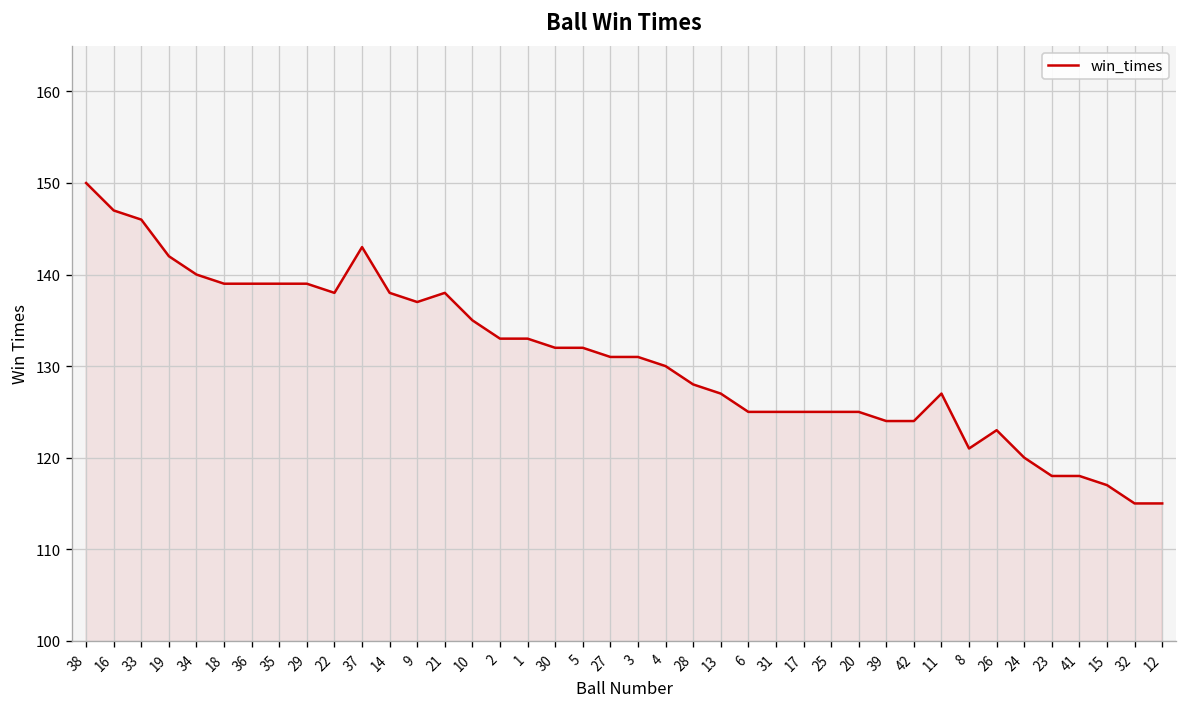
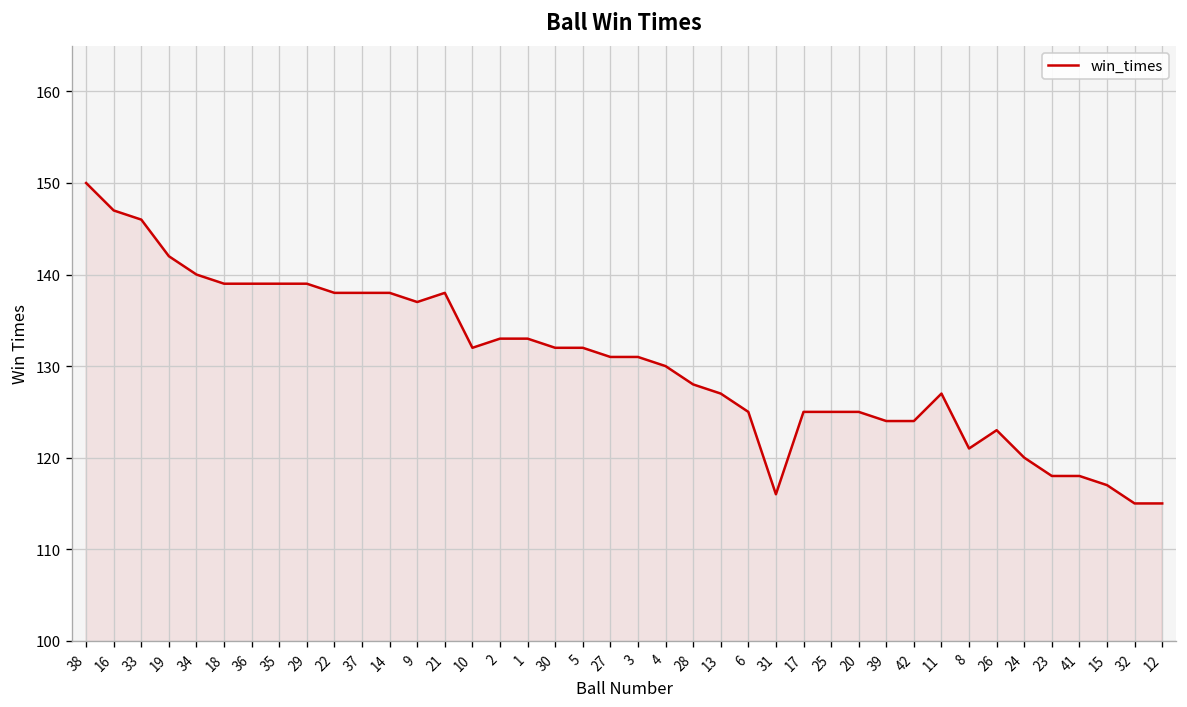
37: 143 -> 138
10: 135 -> 132
31: 125 -> 116
